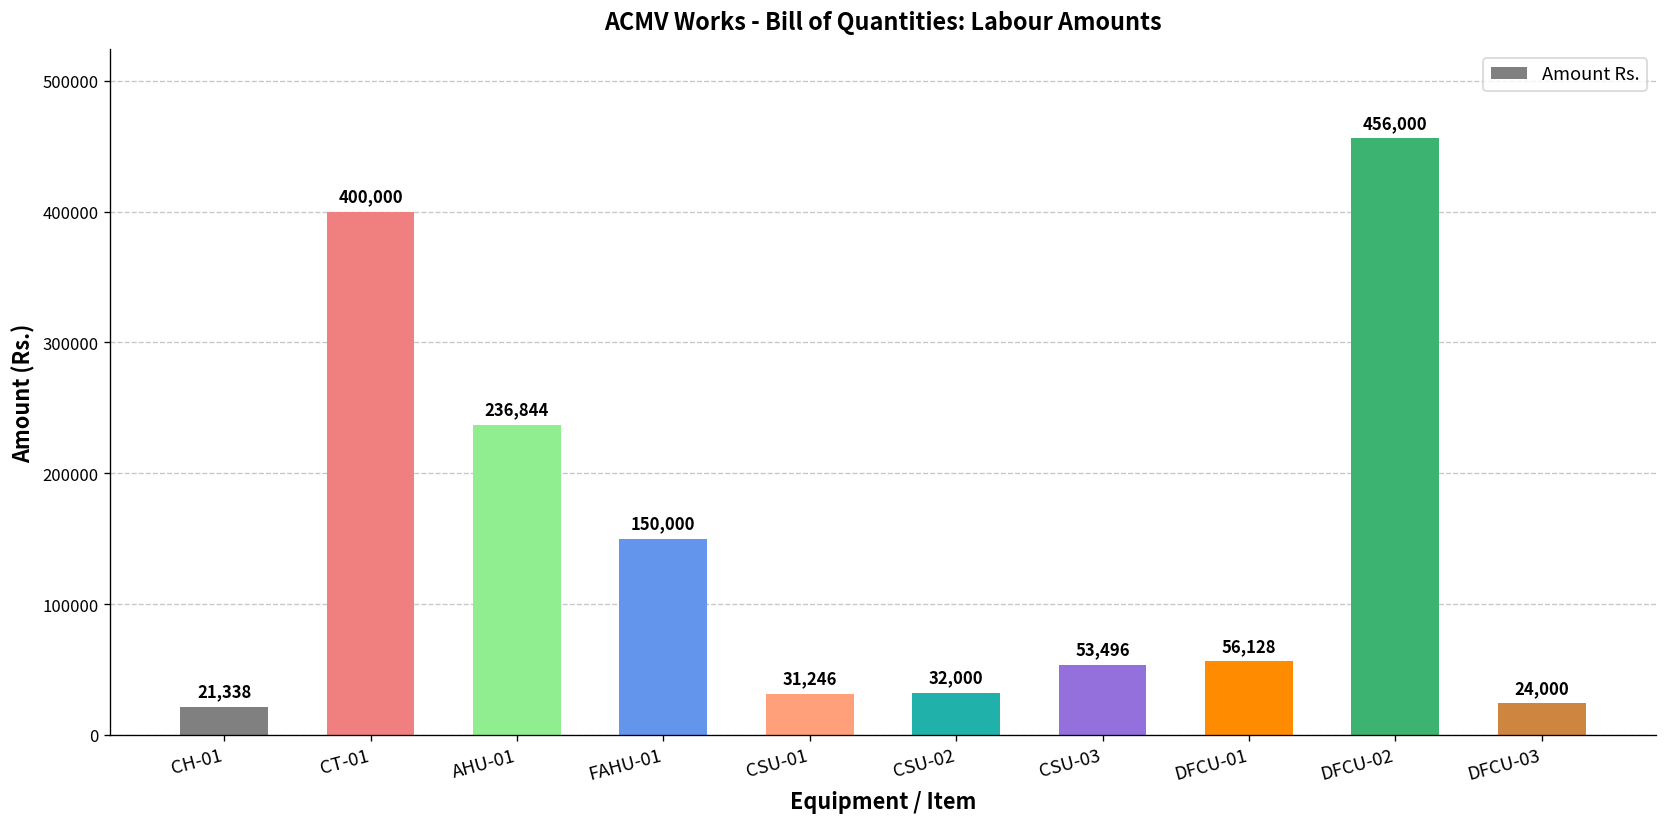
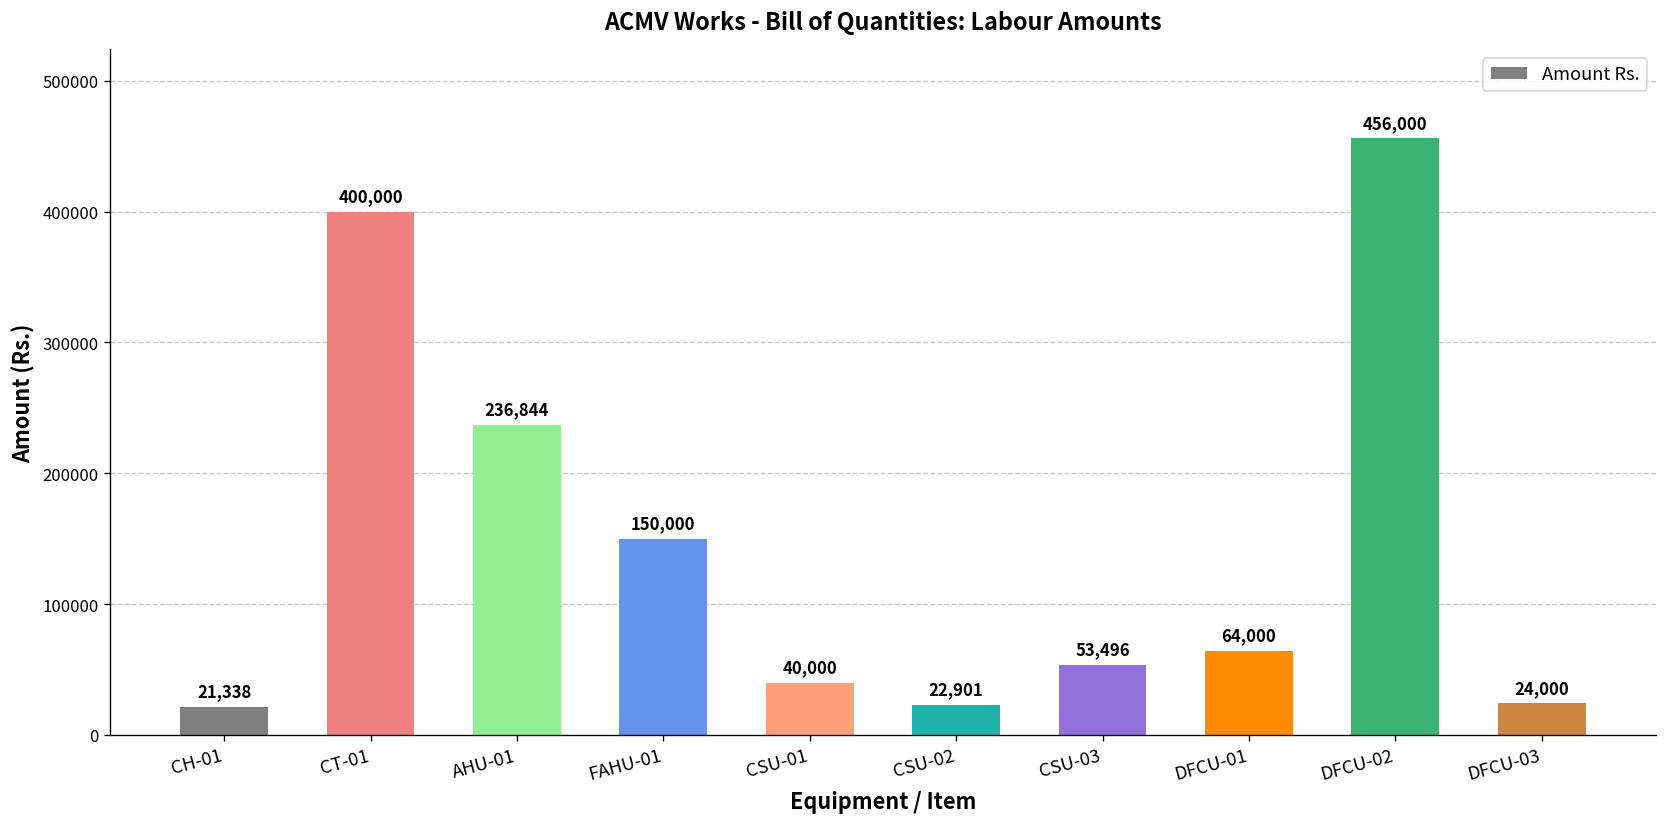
CSU-01: 31,246 -> 40,000
CSU-02: 32,000 -> 22,901
DFCU-01: 56,128 -> 64,000
